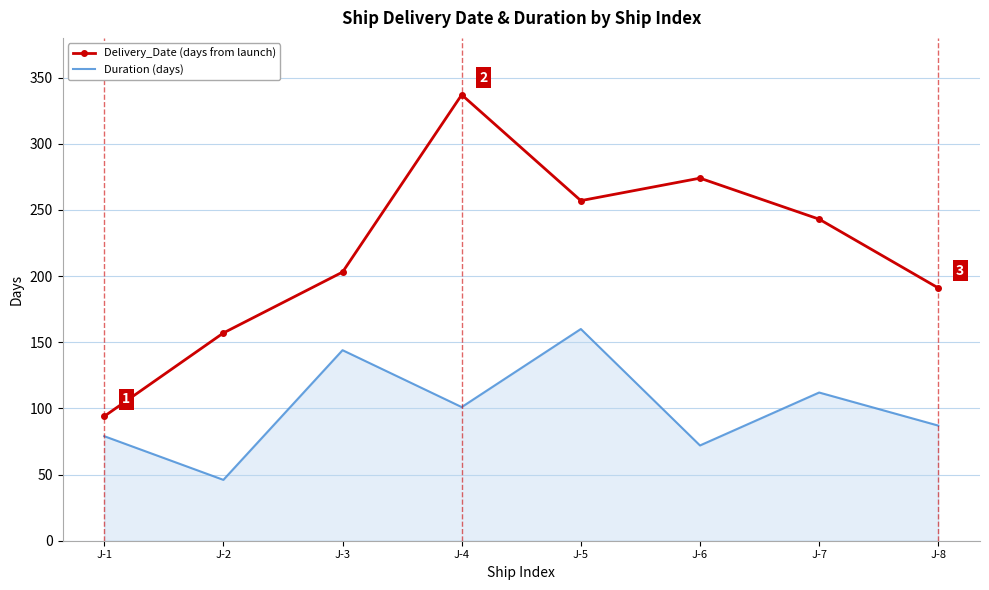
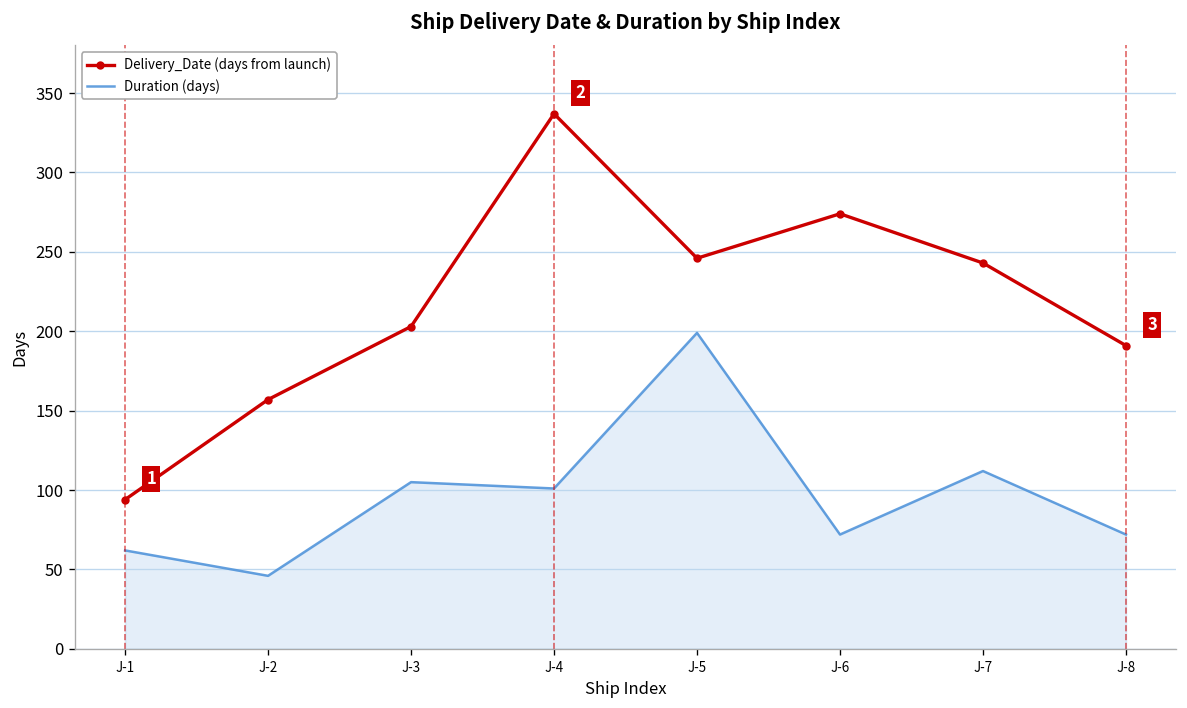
Duration (days), J-1: 79 -> 62
Duration (days), J-3: 144 -> 105
Delivery_Date (days from launch), J-5: 257 -> 246
Duration (days), J-5: 160 -> 199
Duration (days), J-8: 87 -> 72
